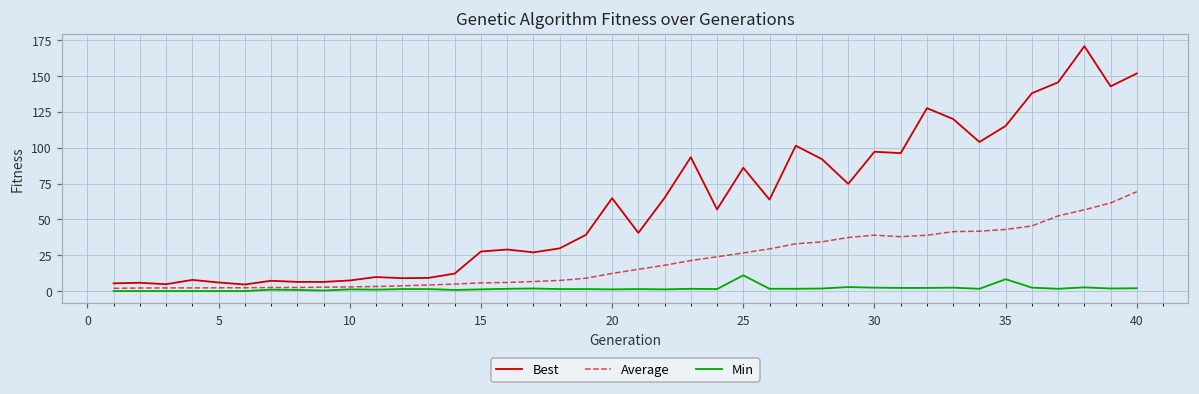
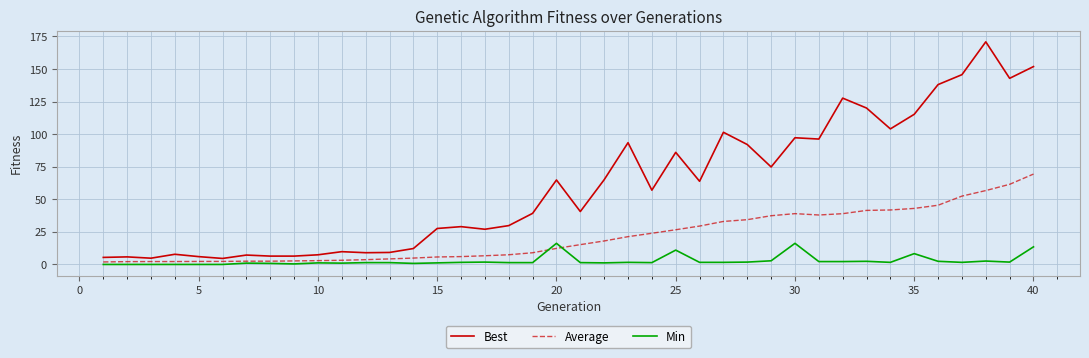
Min, 20: 1 -> 16
Min, 30: 2 -> 16
Min, 40: 2 -> 14
